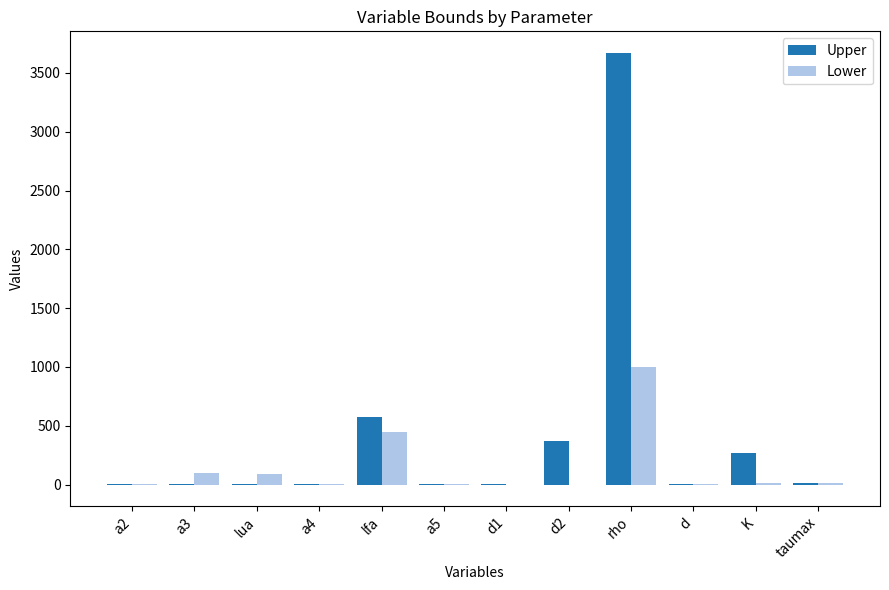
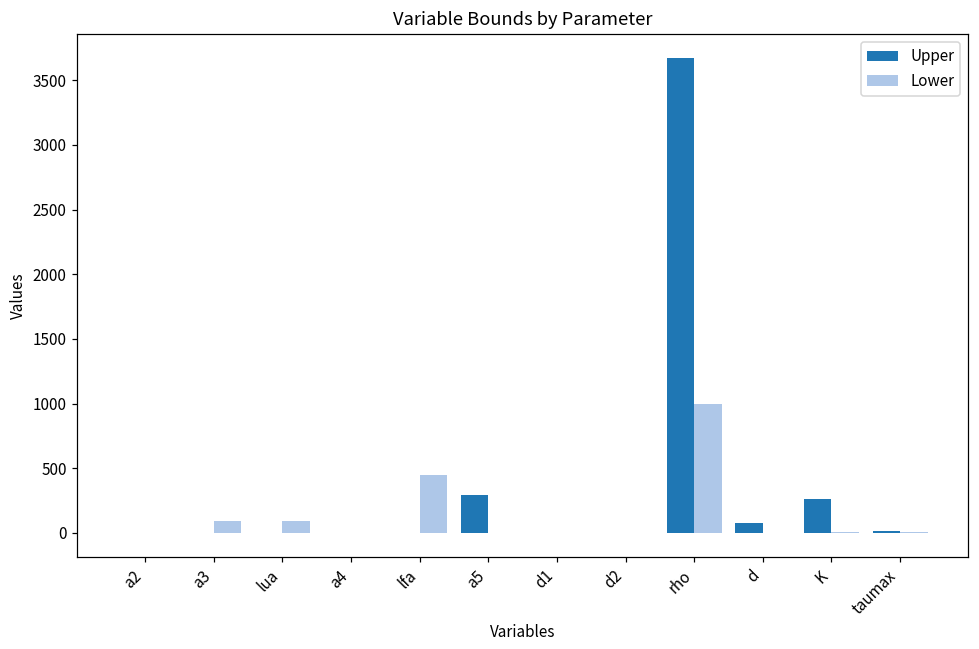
Upper, lfa: 580 -> 0
Upper, a5: 0 -> 290
Upper, d2: 370 -> 0
Upper, d: 0 -> 80
